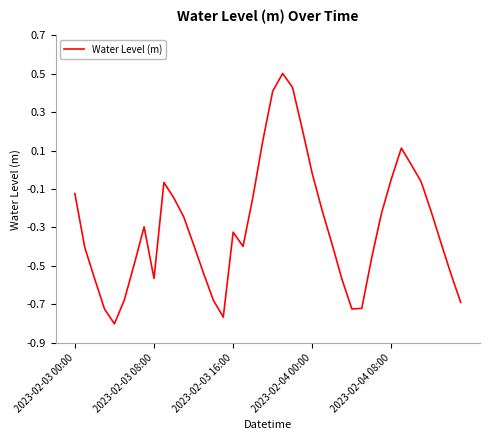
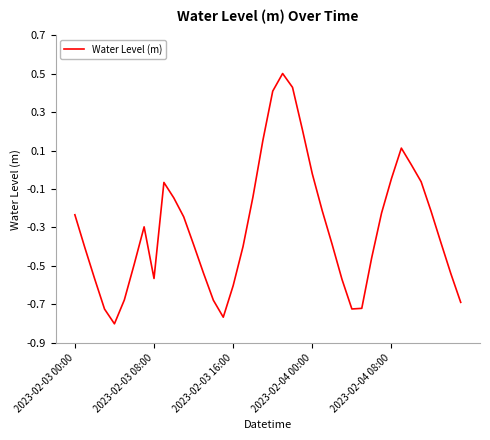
2023-02-03 00:00: -0.12 -> -0.23
2023-02-03 16:00: -0.32 -> -0.60
